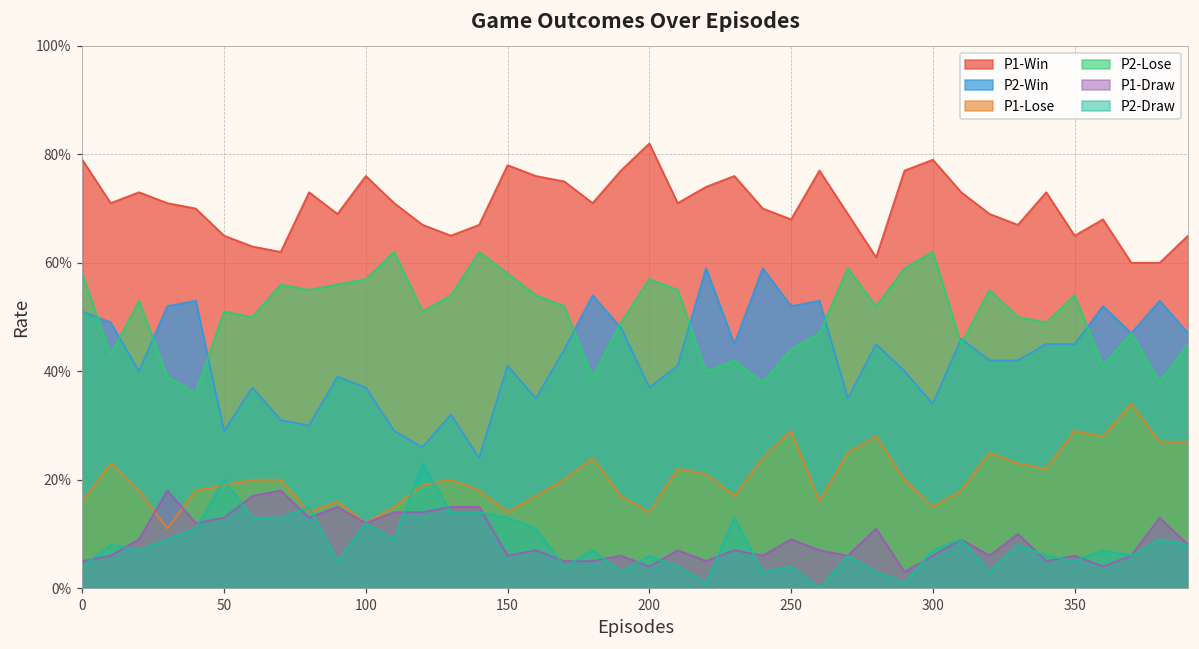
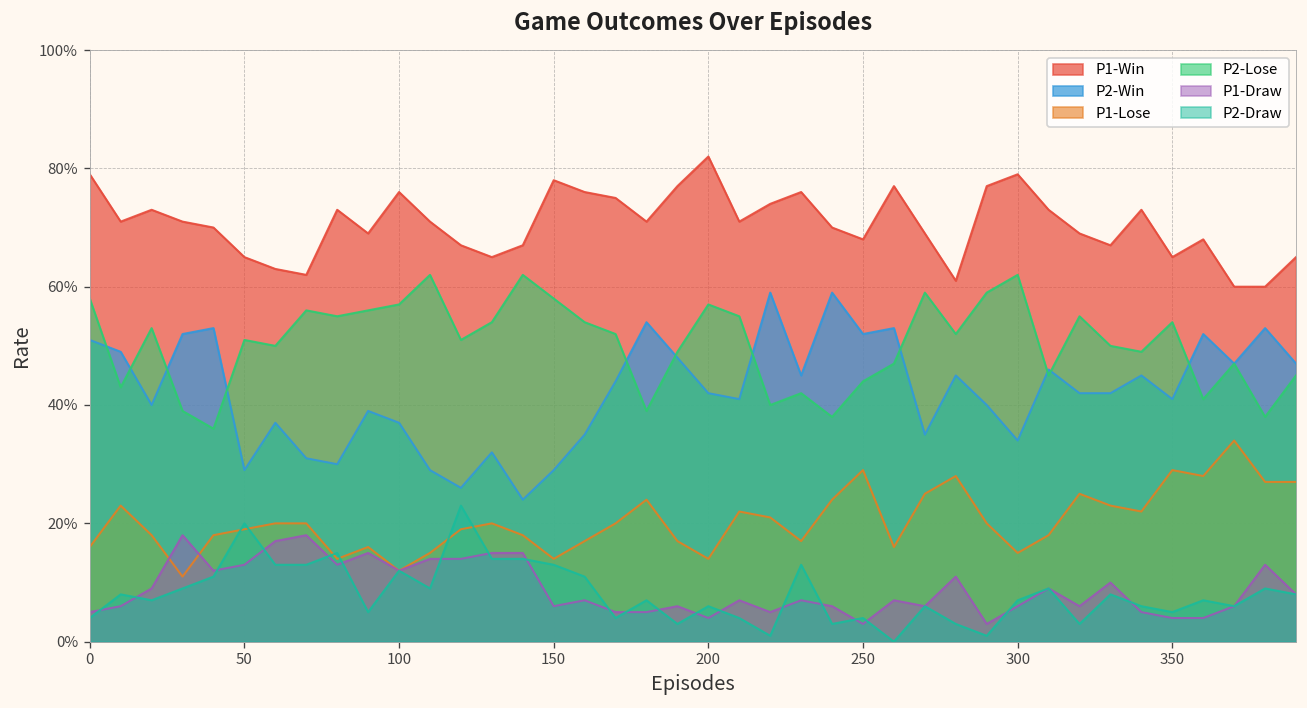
P2-Win, 150: 41% -> 29%
P2-Win, 200: 37% -> 42%
P1-Draw, 250: 9% -> 3%
P2-Win, 350: 45% -> 41%
P1-Draw, 350: 6% -> 4%
